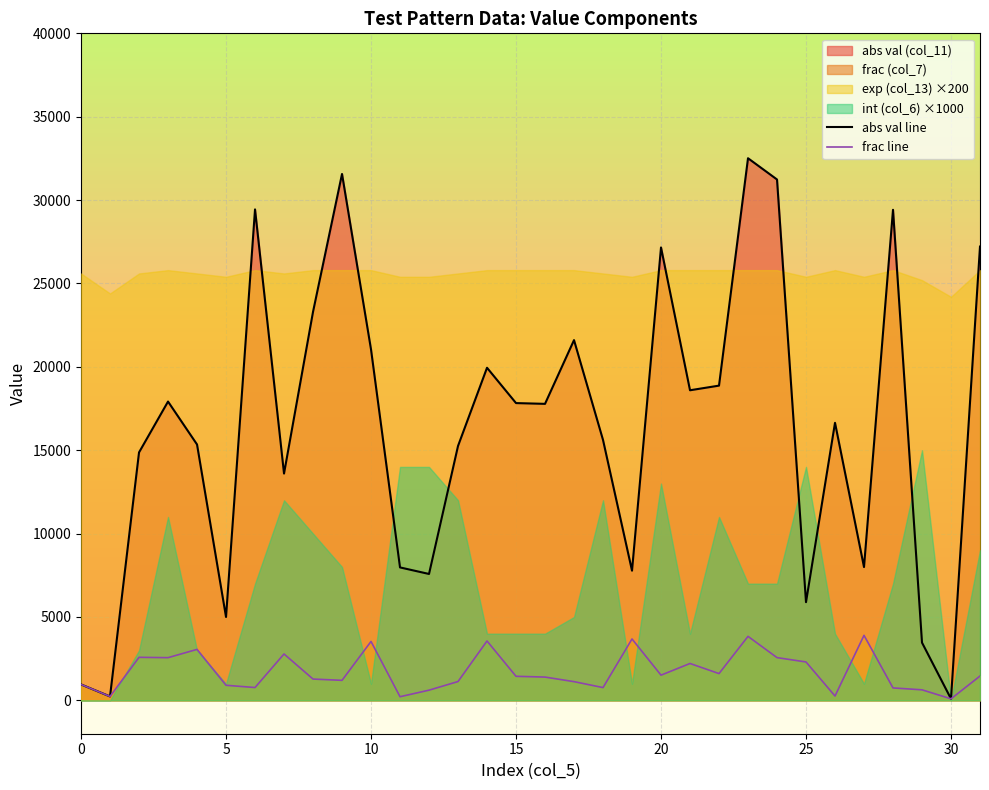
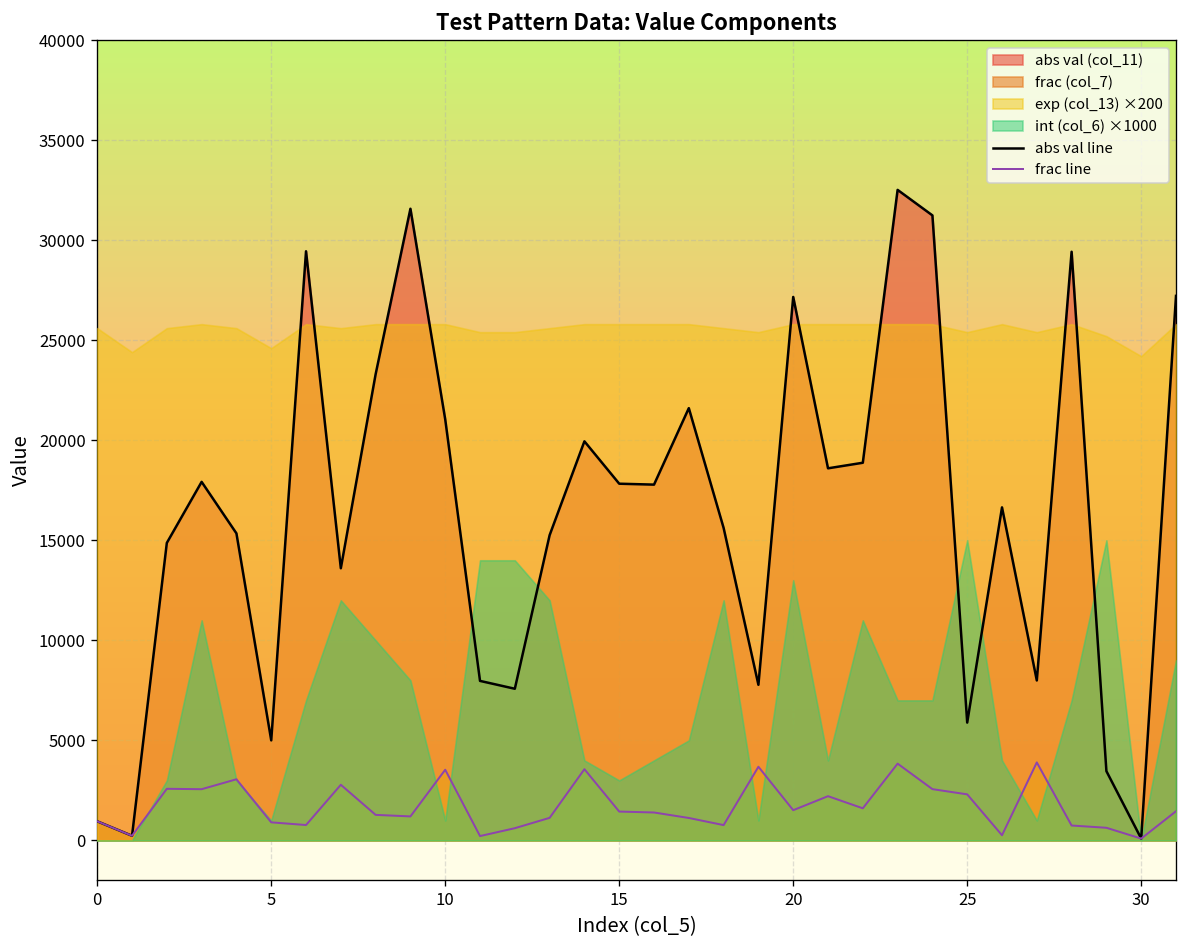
exp (col_13) ×200, 5: 25400 -> 24600
int (col_6) ×1000, 15: 4000 -> 3000
int (col_6) ×1000, 25: 14000 -> 15000
